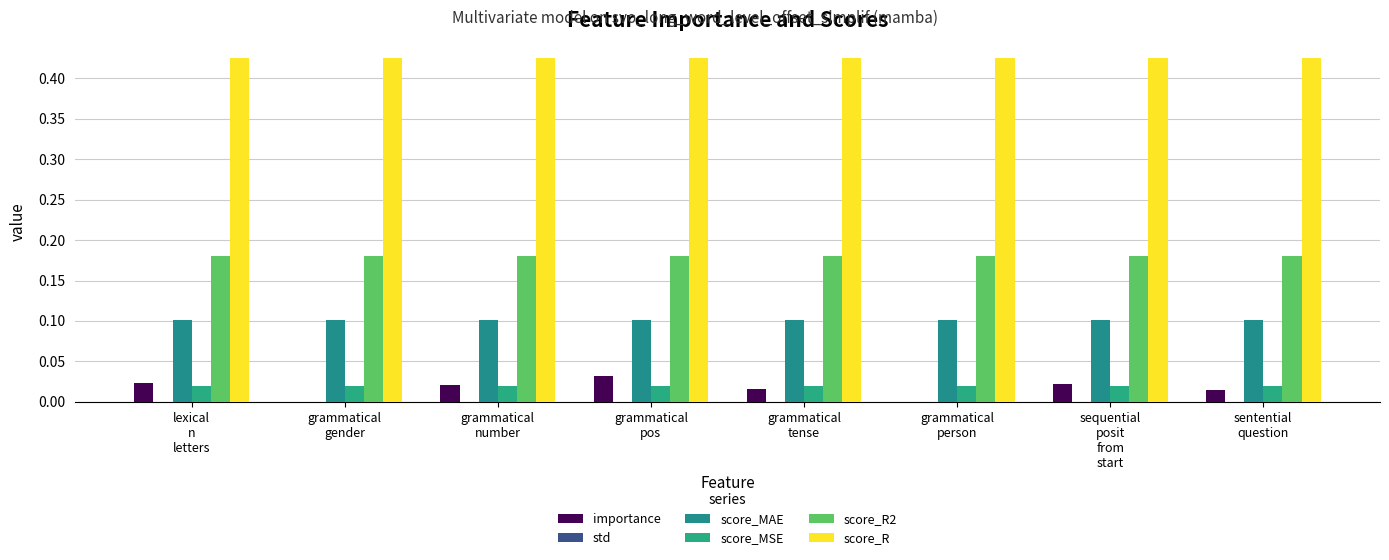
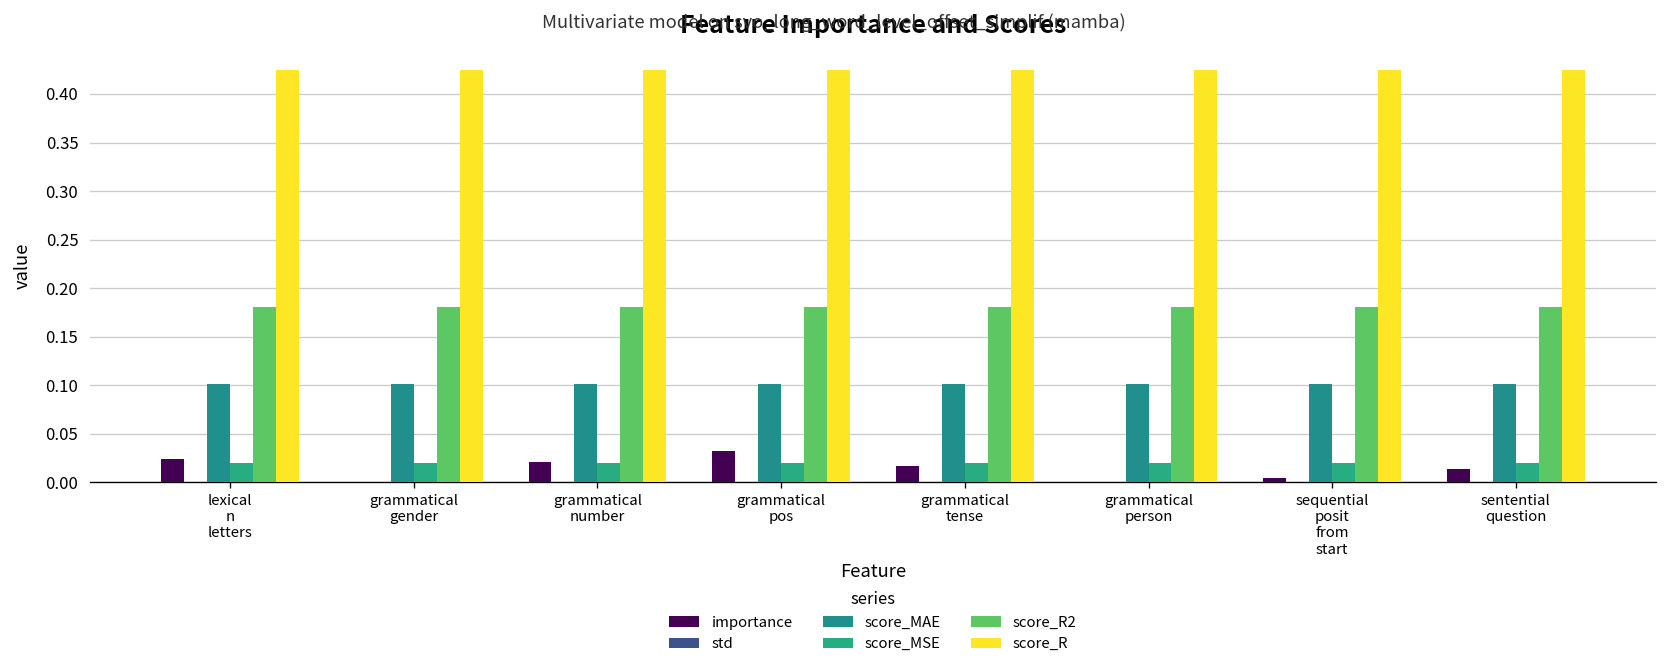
importance, sequential posit from start: 0.02 -> 0.00
